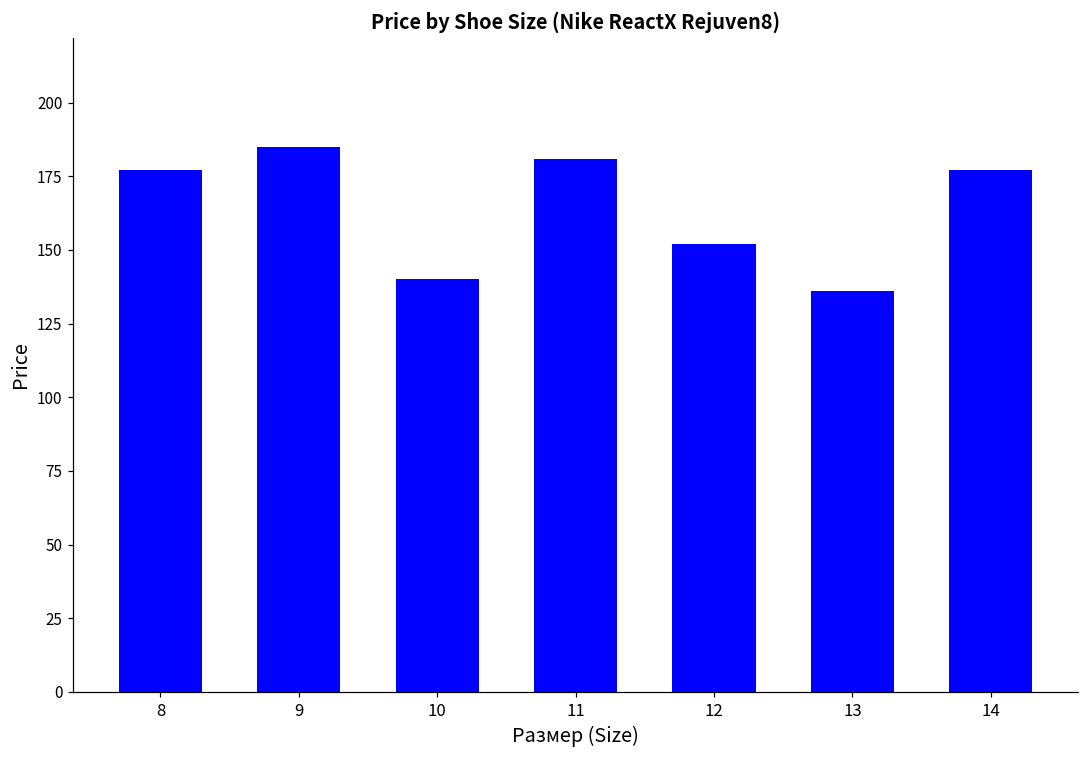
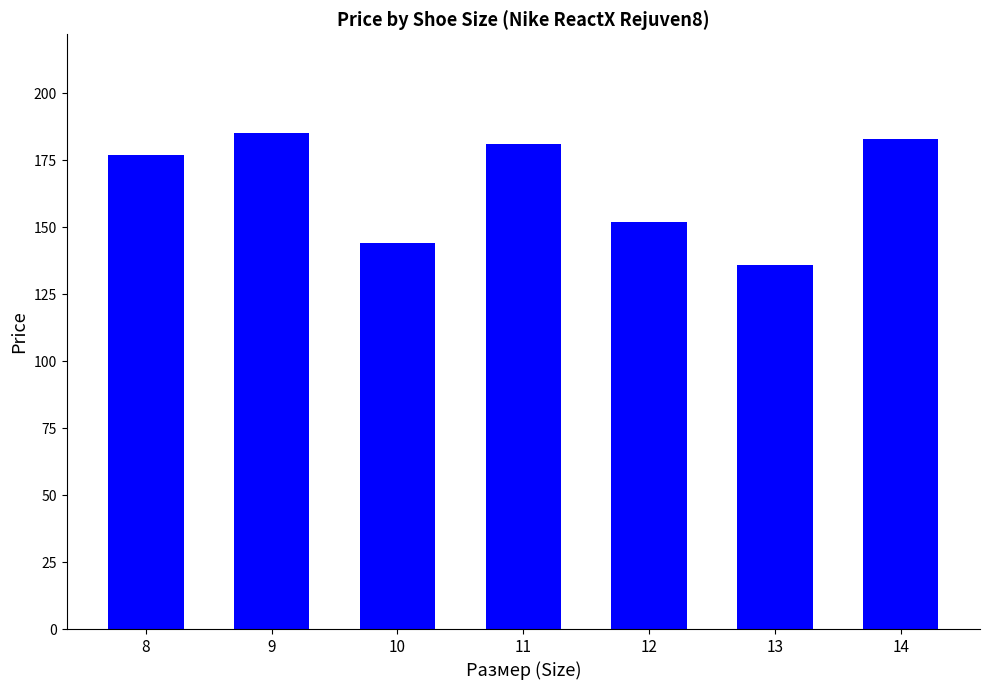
10: 140 -> 144
14: 177 -> 183
